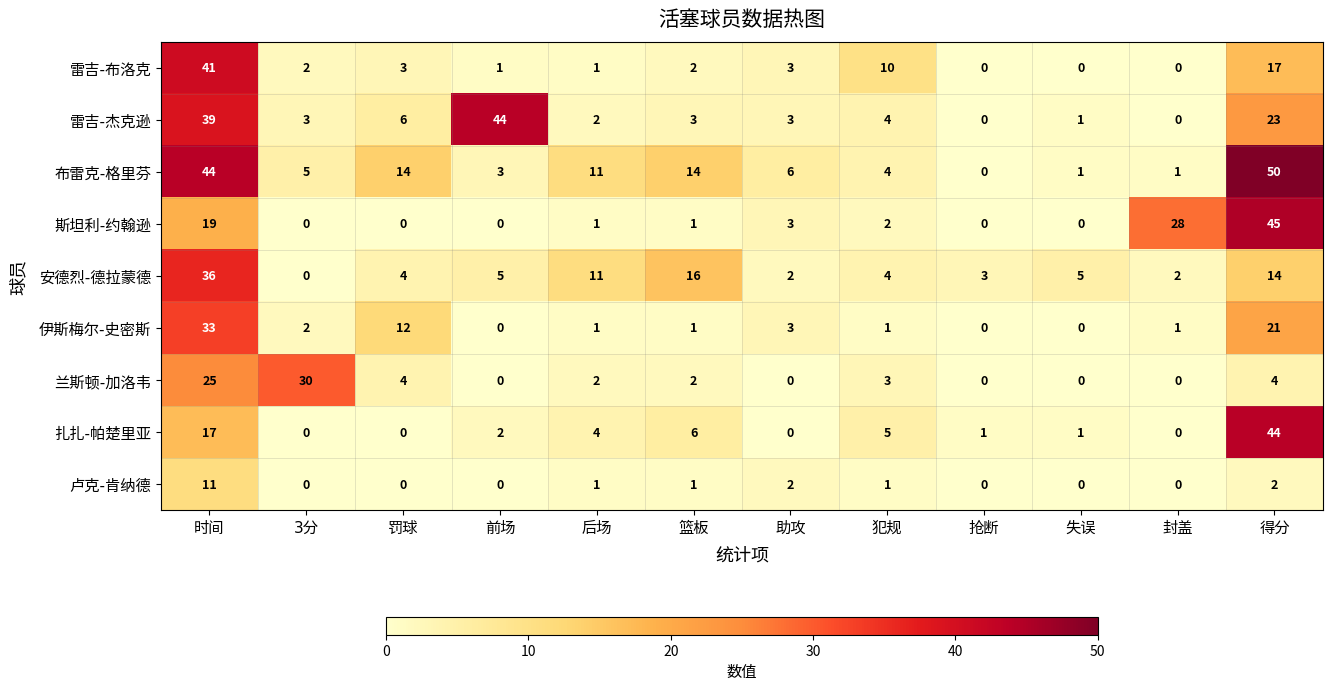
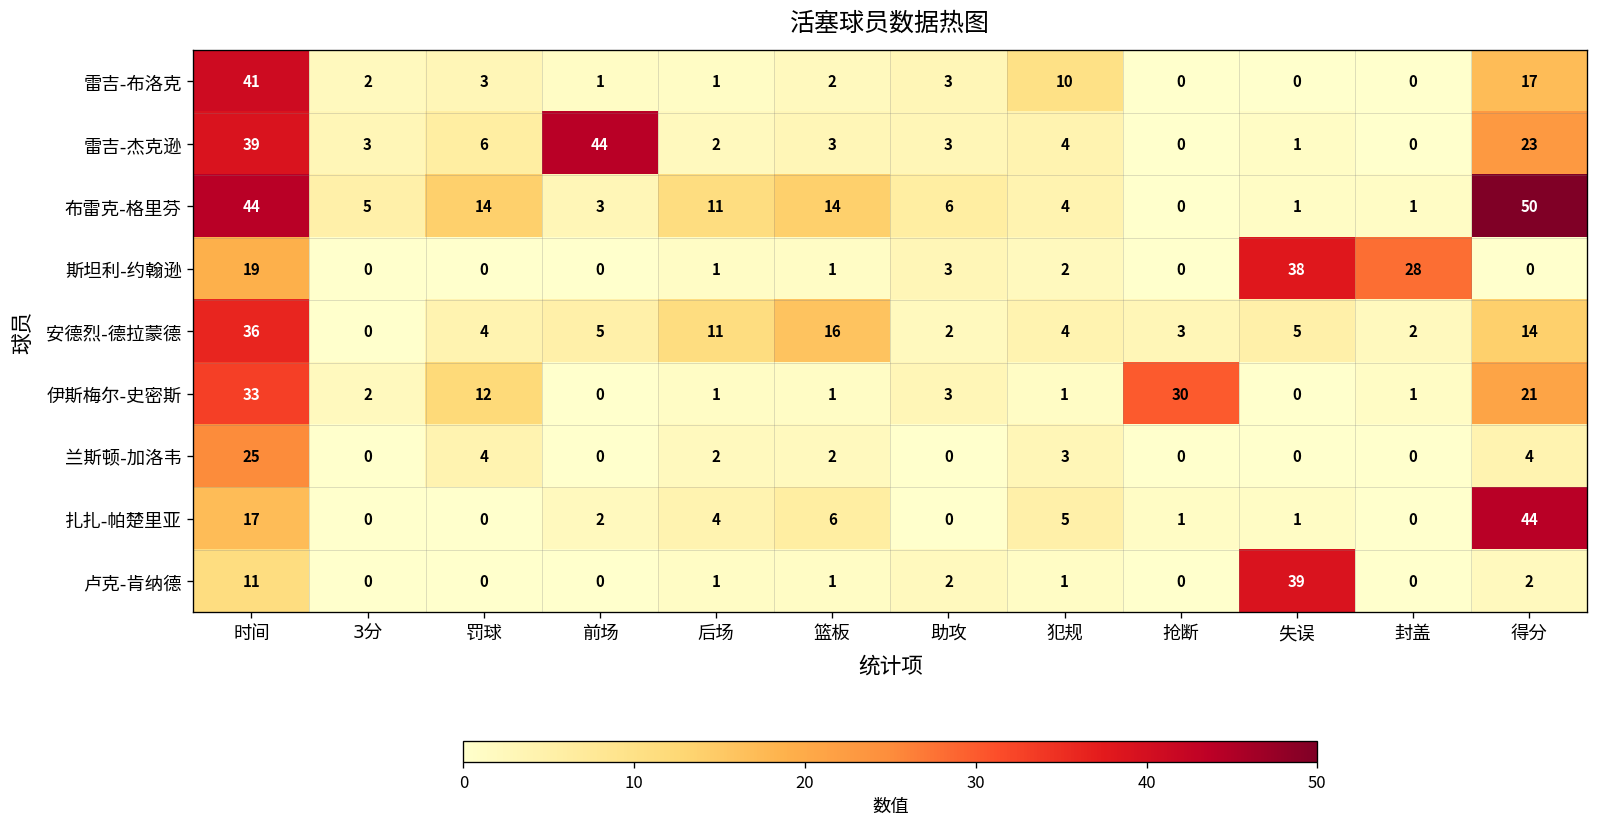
斯坦利-约翰逊, 失误: 0 -> 38
斯坦利-约翰逊, 得分: 45 -> 0
伊斯梅尔-史密斯, 抢断: 0 -> 30
兰斯顿-加洛韦, 3分: 30 -> 0
卢克-肯纳德, 失误: 0 -> 39
